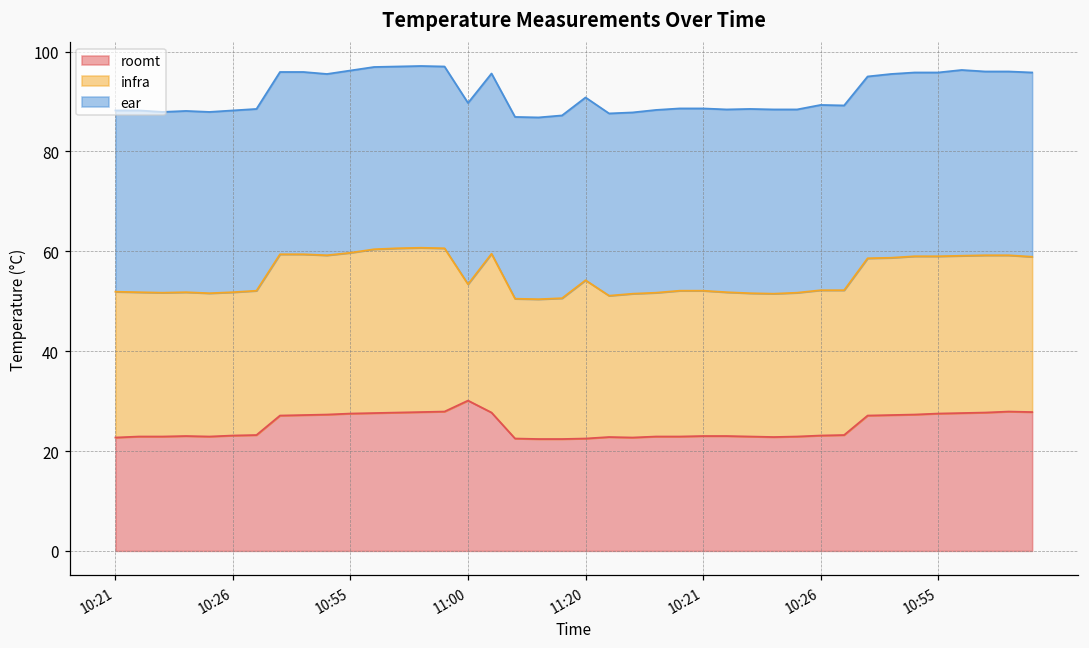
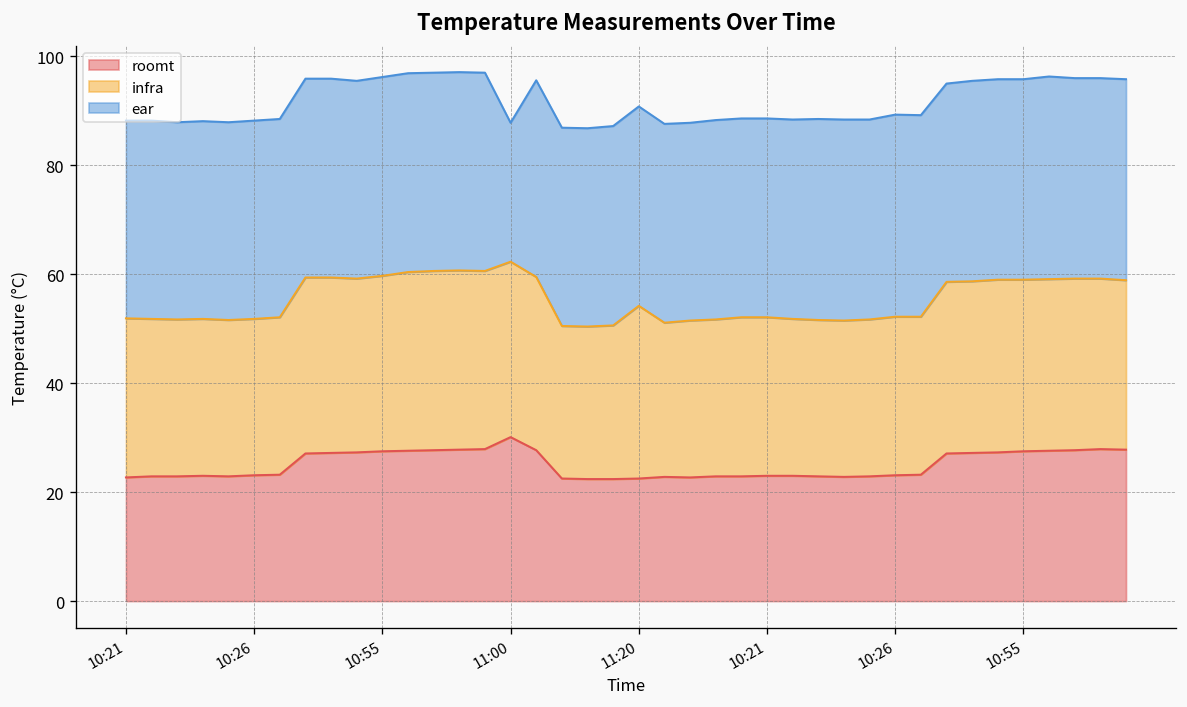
infra, 11:00: 23 -> 32
ear, 11:00: 36 -> 26
